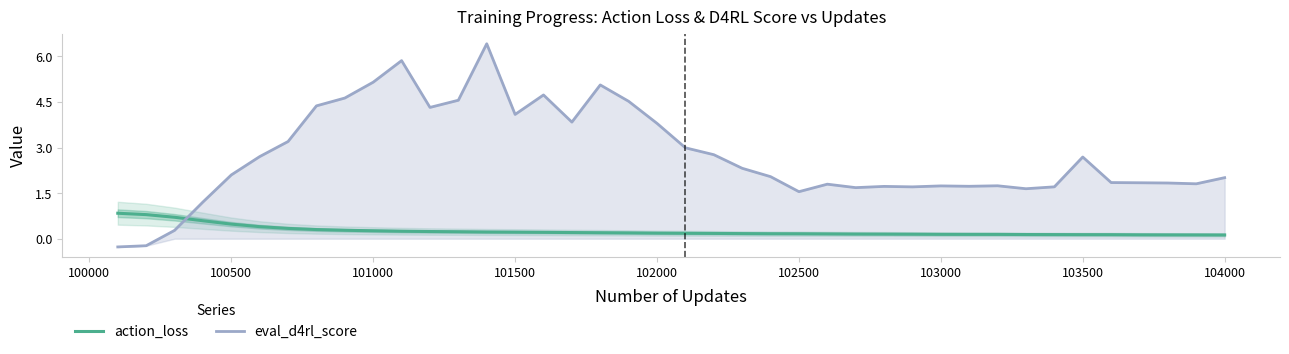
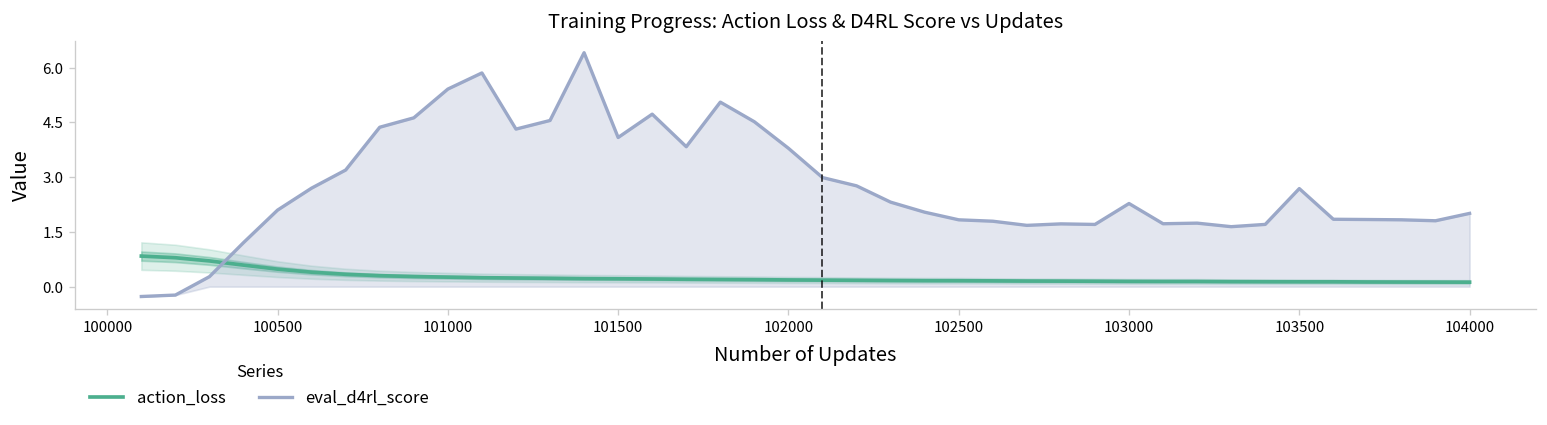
eval_d4rl_score, 101000: 5.1 -> 5.4
eval_d4rl_score, 102500: 1.5 -> 1.8
eval_d4rl_score, 103000: 1.7 -> 2.3
